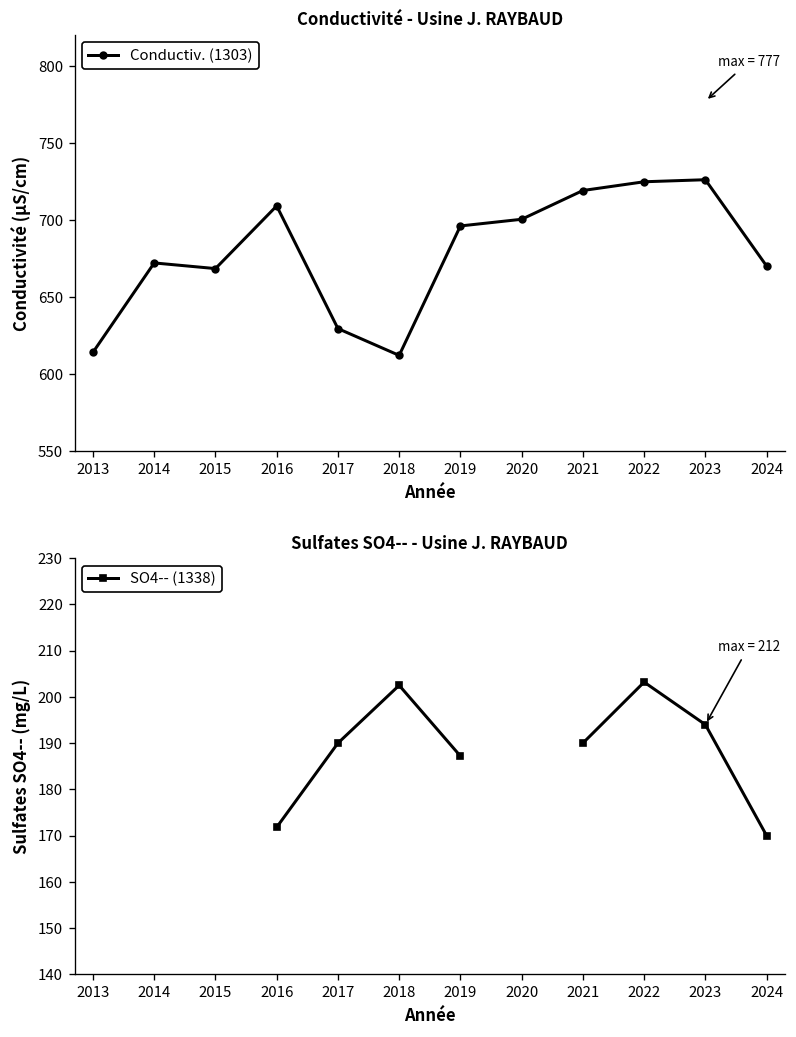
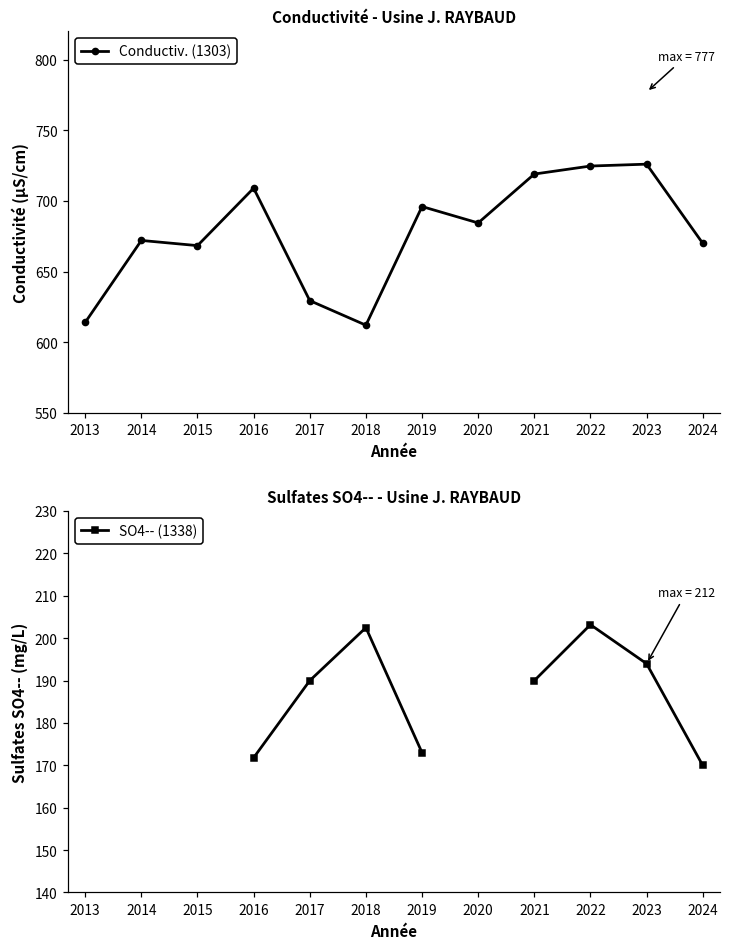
Conductivité - Usine J. RAYBAUD, 2020: 700 -> 684
Sulfates SO4-- - Usine J. RAYBAUD, 2019: 187 -> 173
